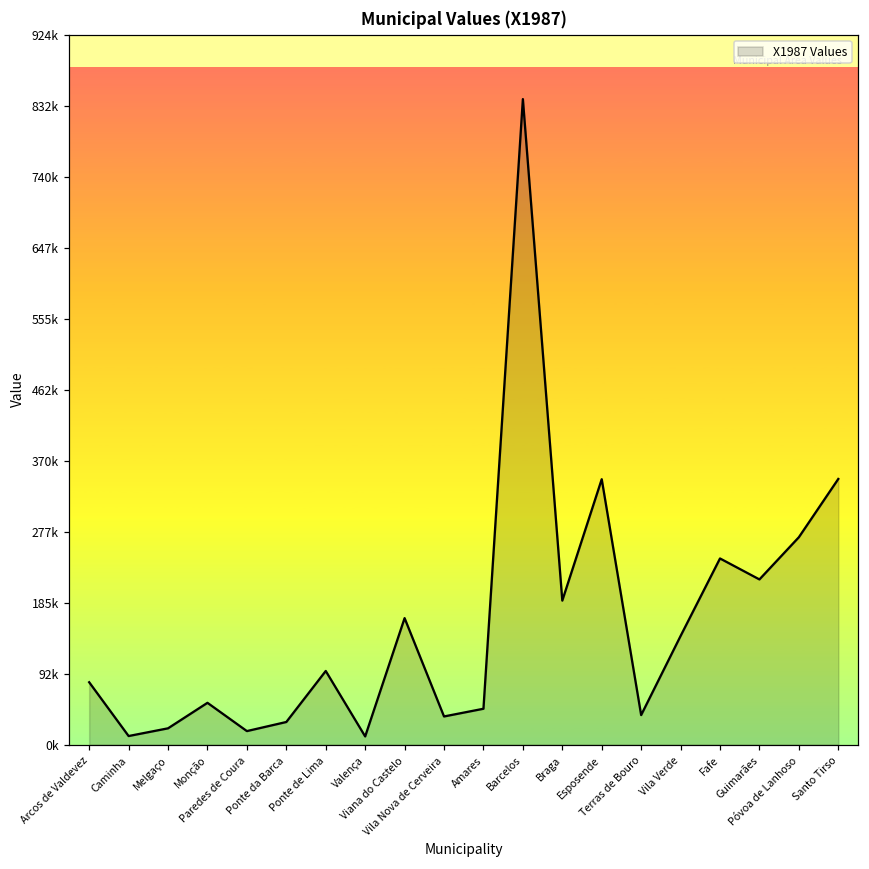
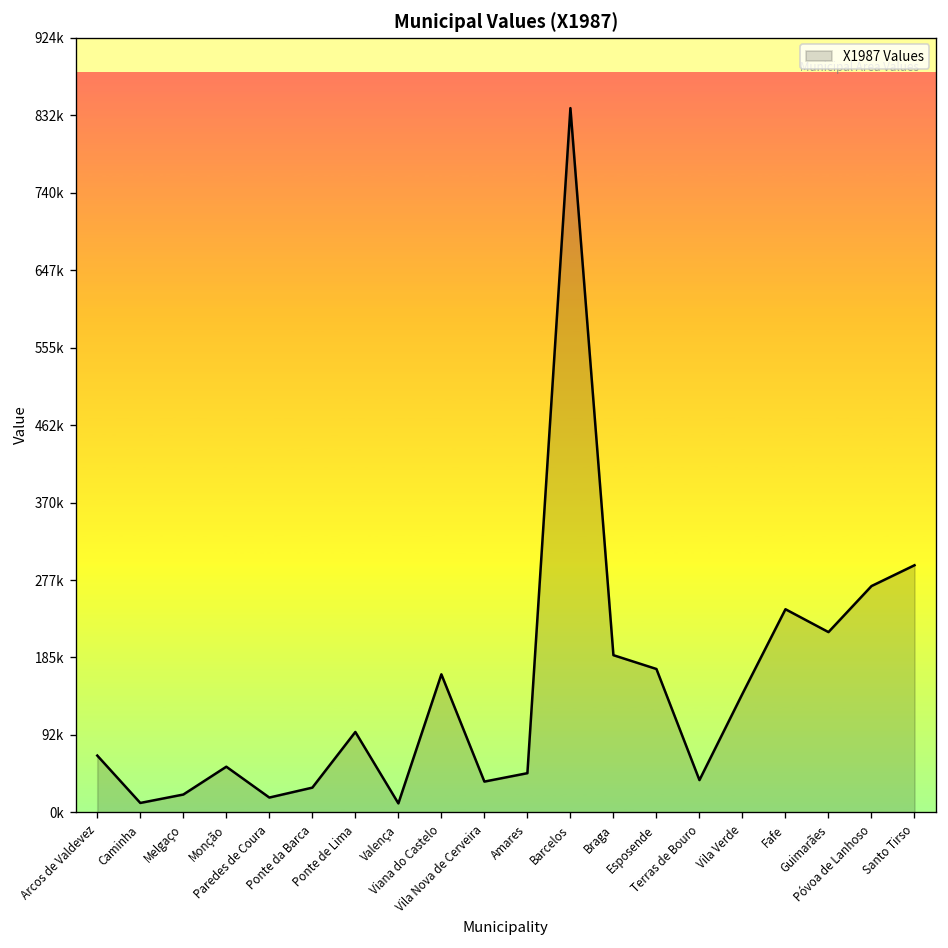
Arcos de Valdevez: 80000 -> 70000
Esposende: 350000 -> 170000
Santo Tirso: 350000 -> 290000
